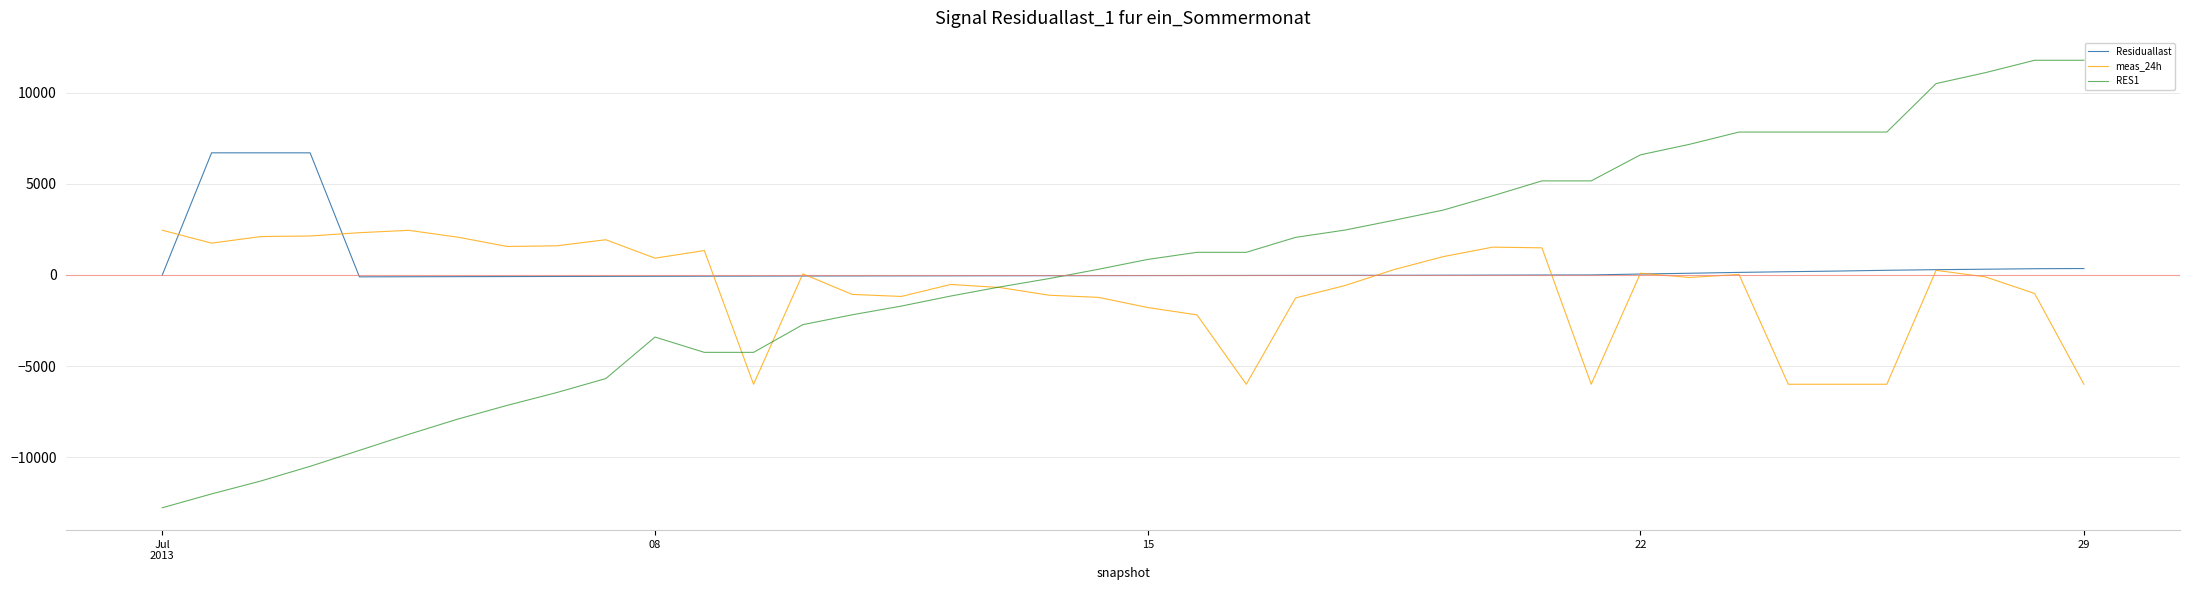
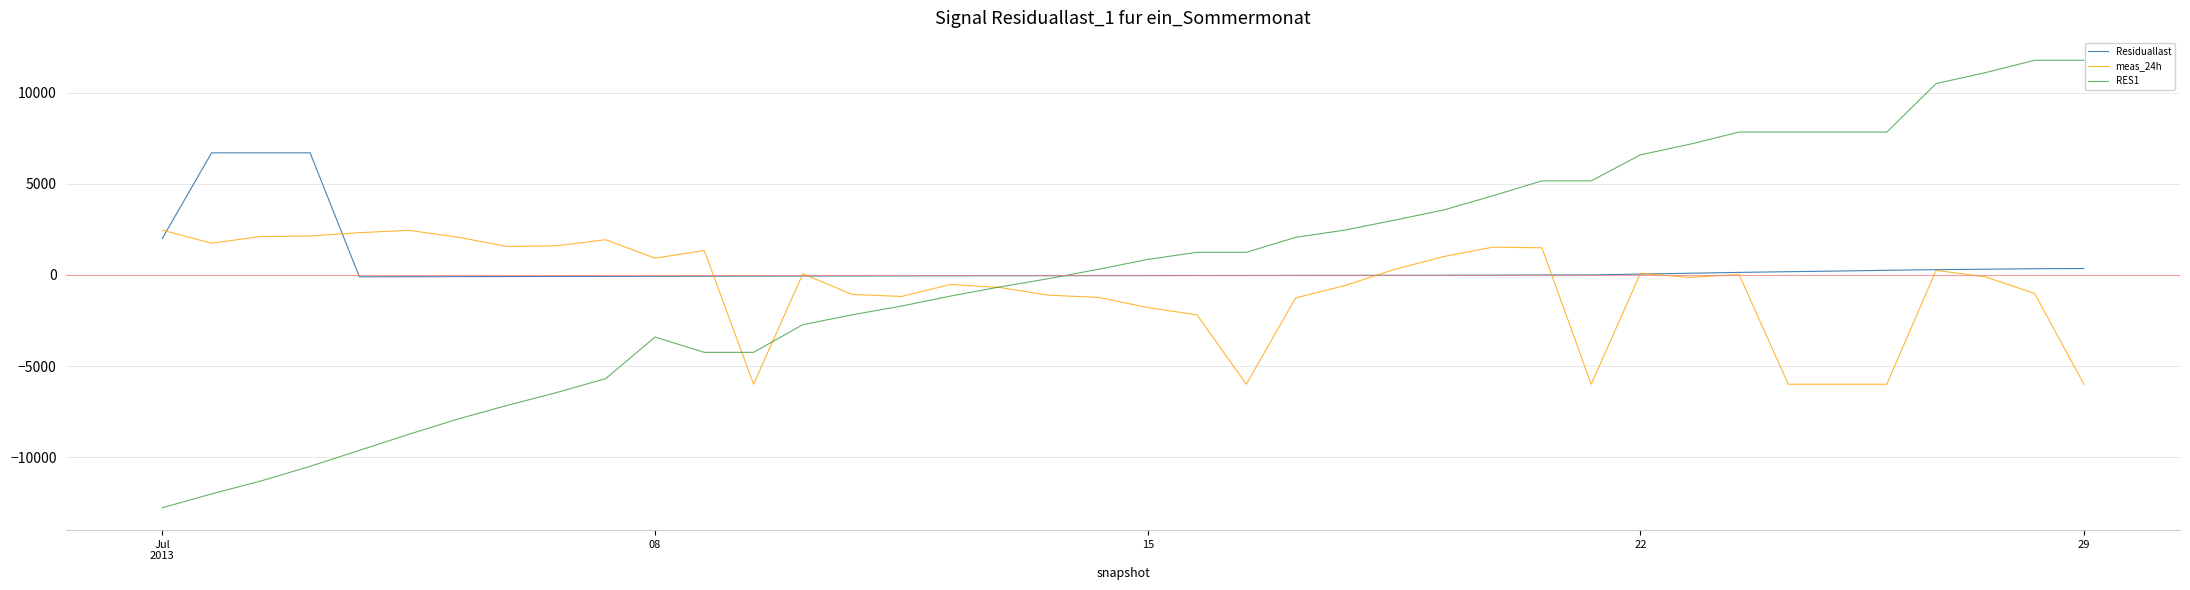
Residuallast, Jul 2013: 0 -> 2000
